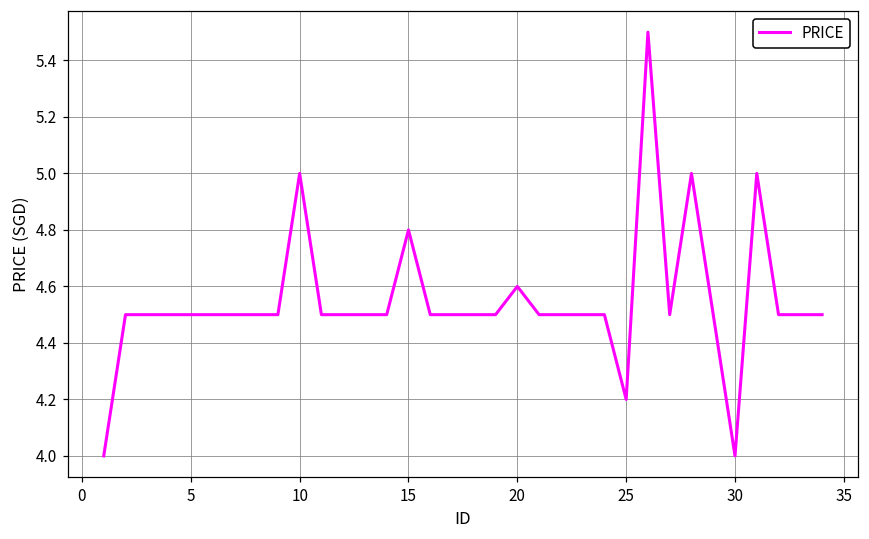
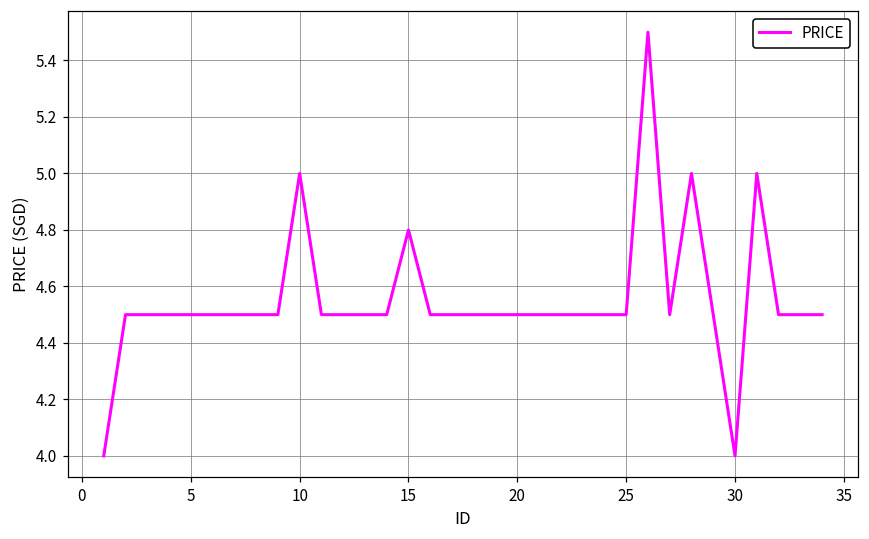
20: 4.6 -> 4.5
25: 4.2 -> 4.5
